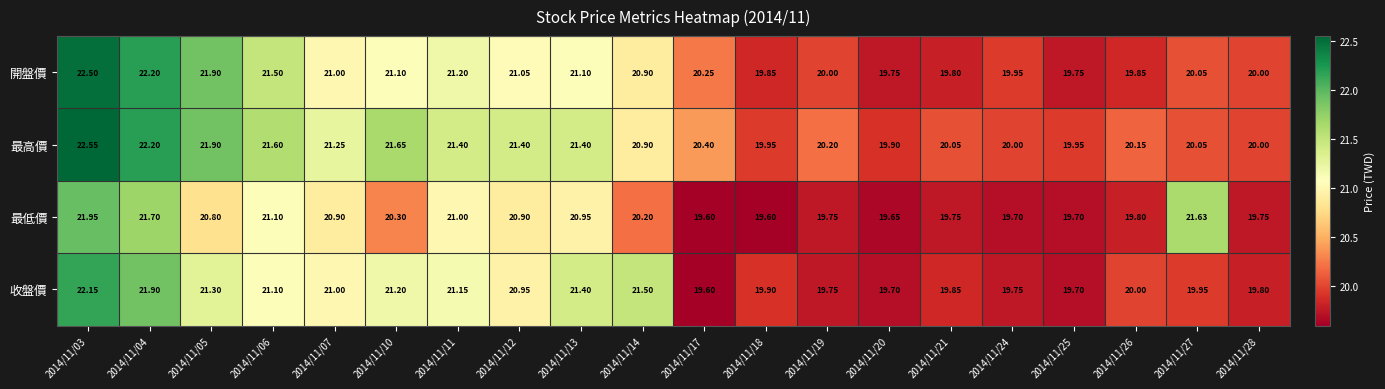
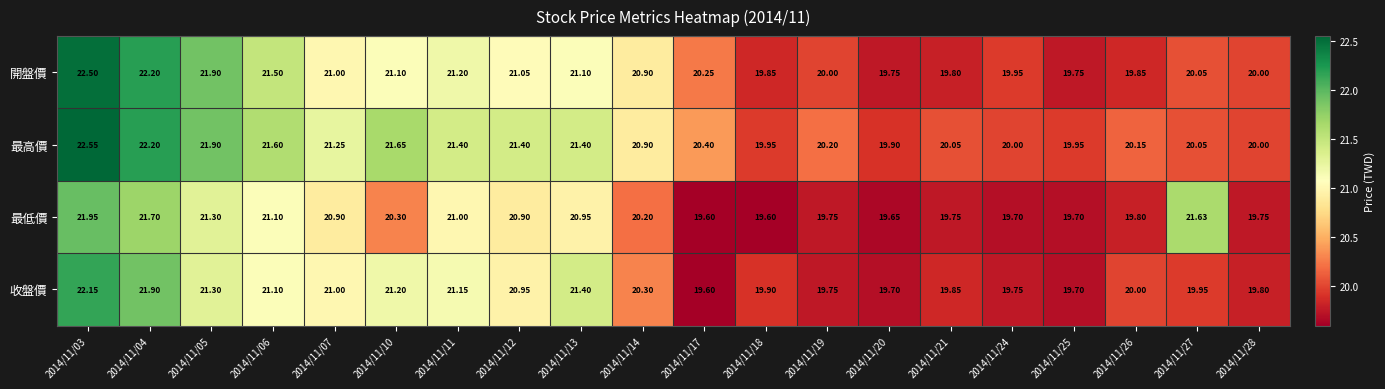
最低價, 2014/11/05: 20.80 -> 21.30
收盤價, 2014/11/14: 21.50 -> 20.30
